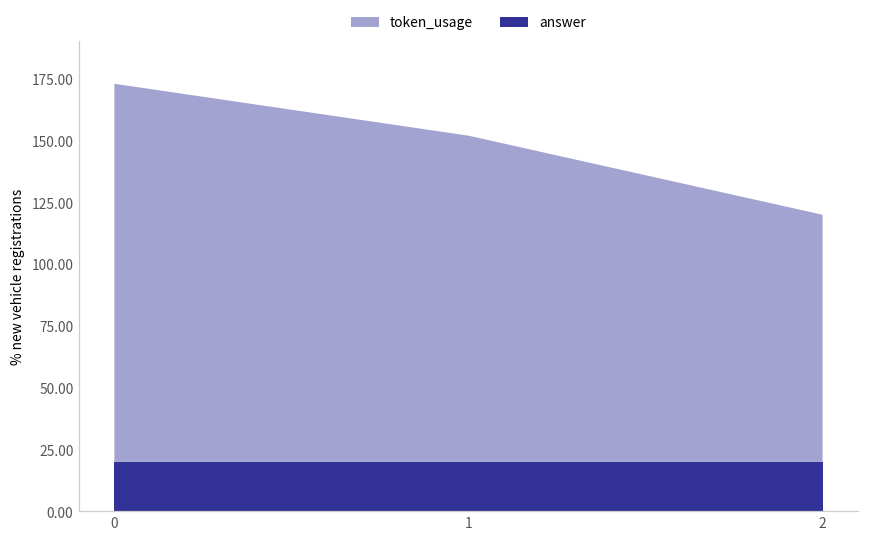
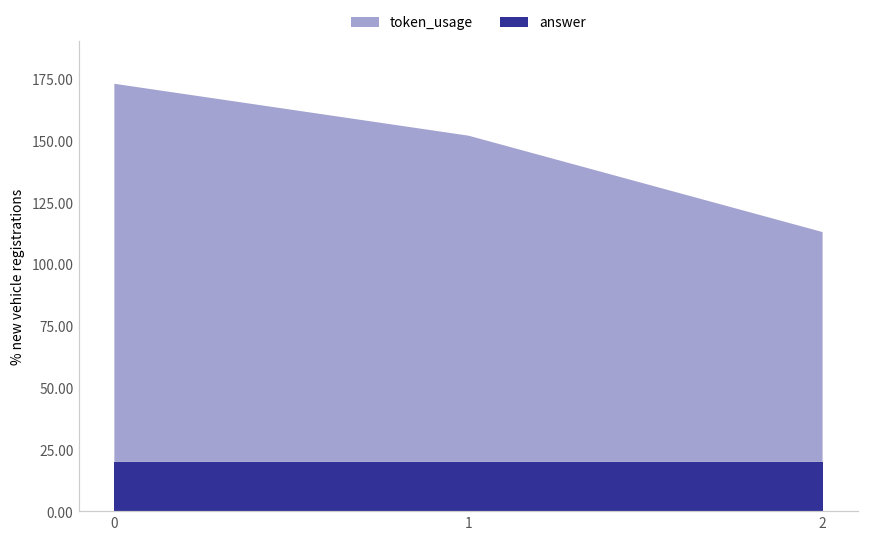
token_usage, 2: 100 -> 93
